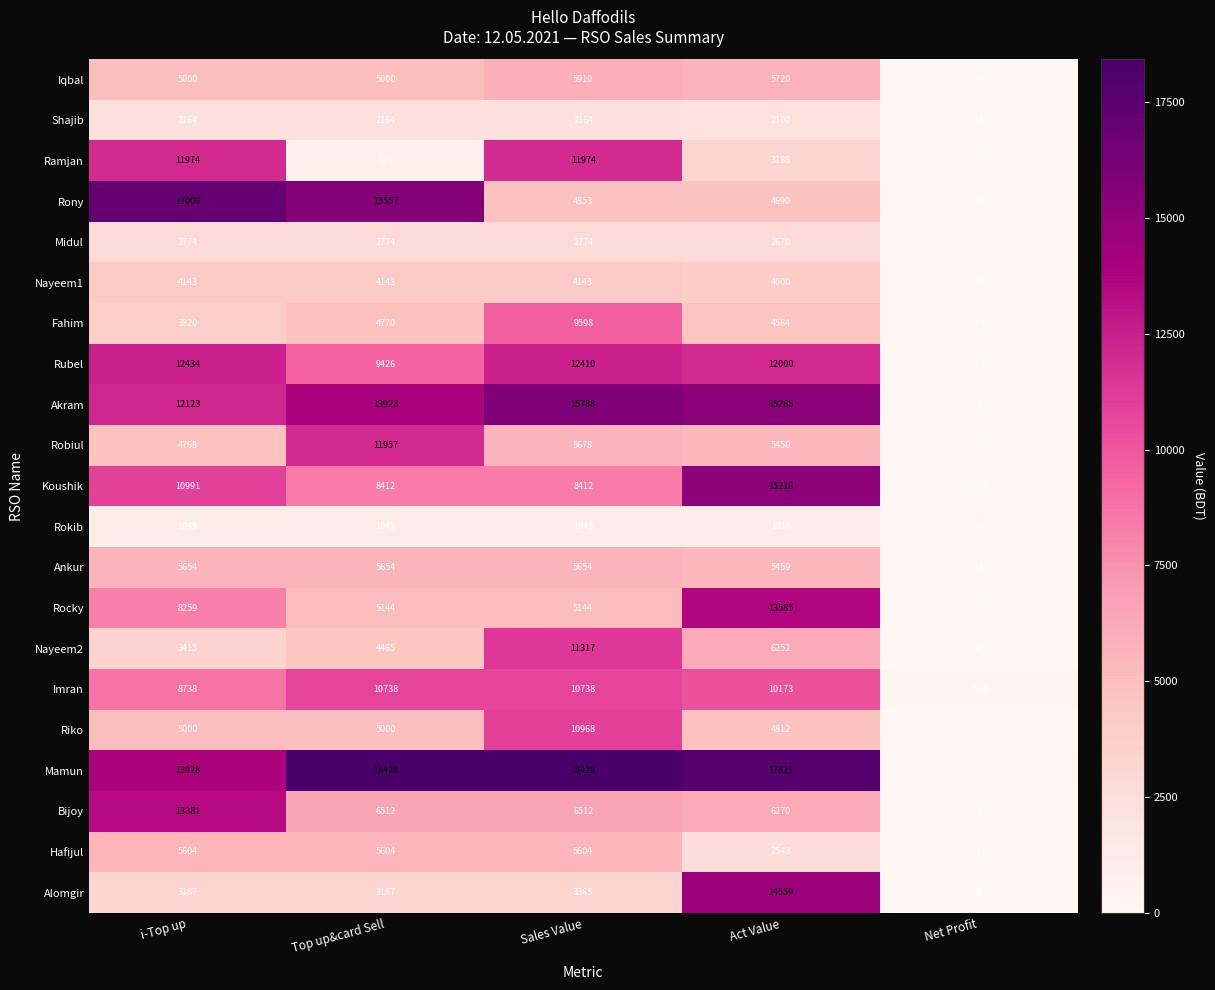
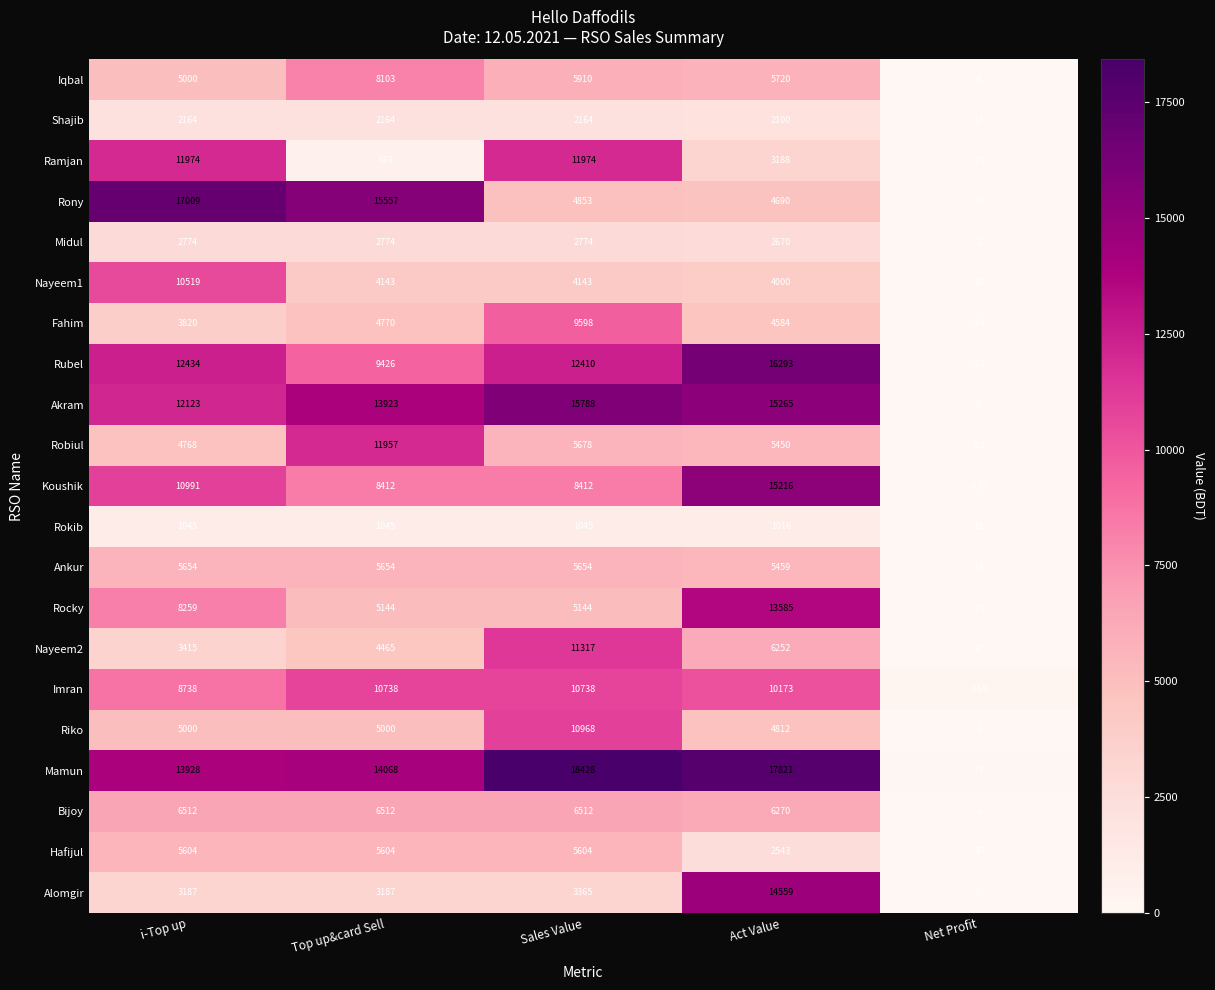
Iqbal, Top up&card Sell: 5000 -> 8103
Nayeem1, i-Top up: 4143 -> 10519
Rubel, Act Value: 12000 -> 16293
Mamun, Top up&card Sell: 18428 -> 14068
Bijoy, i-Top up: 13381 -> 6512
